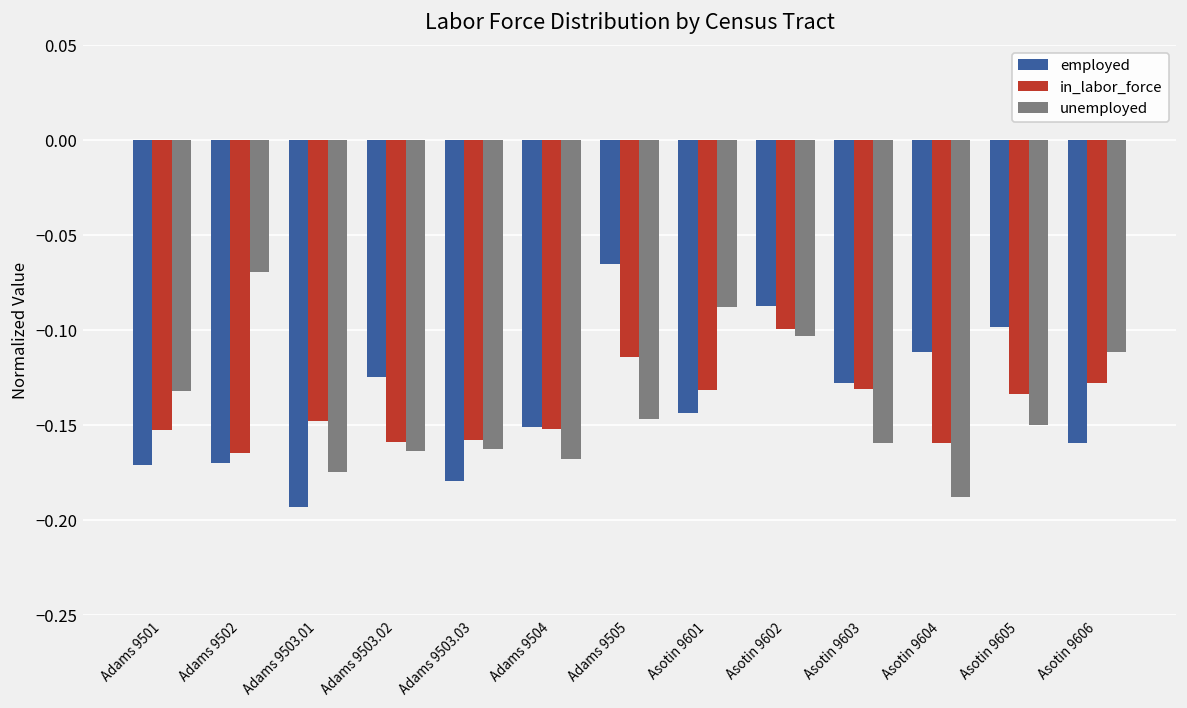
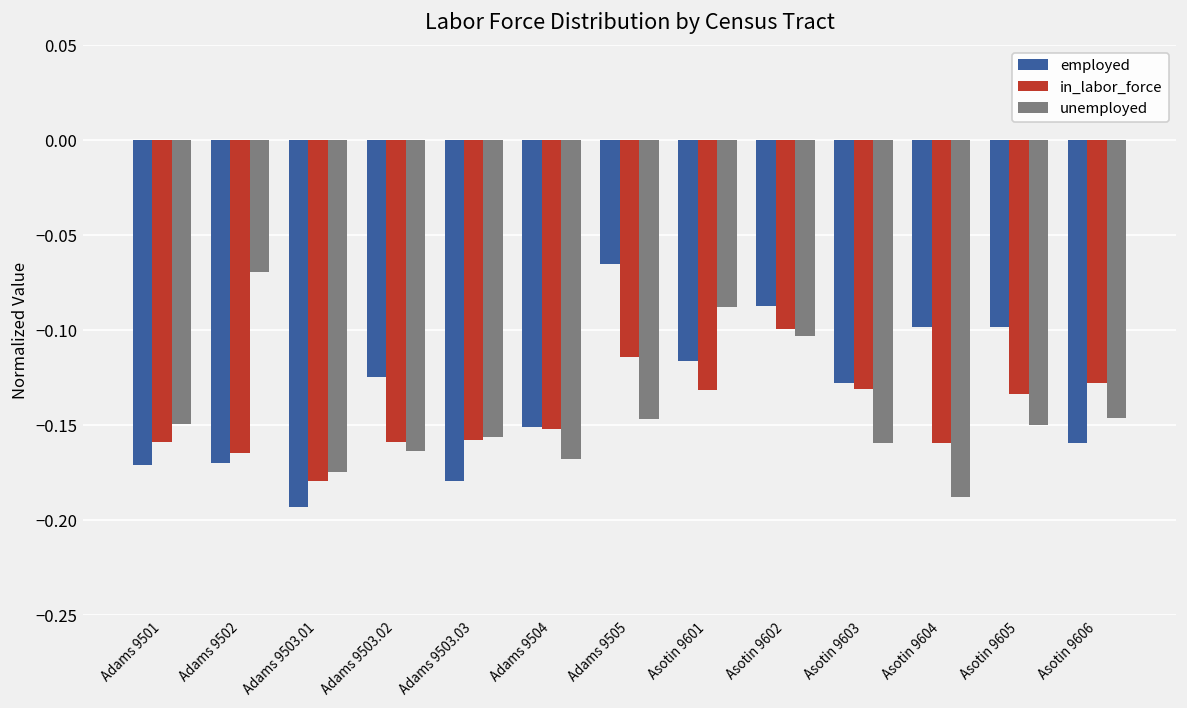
in_labor_force, Adams 9501: -0.152 -> -0.159
unemployed, Adams 9501: -0.132 -> -0.149
in_labor_force, Adams 9503.01: -0.148 -> -0.179
unemployed, Adams 9503.03: -0.162 -> -0.156
employed, Asotin 9601: -0.143 -> -0.116
employed, Asotin 9604: -0.111 -> -0.098
unemployed, Asotin 9606: -0.111 -> -0.146
